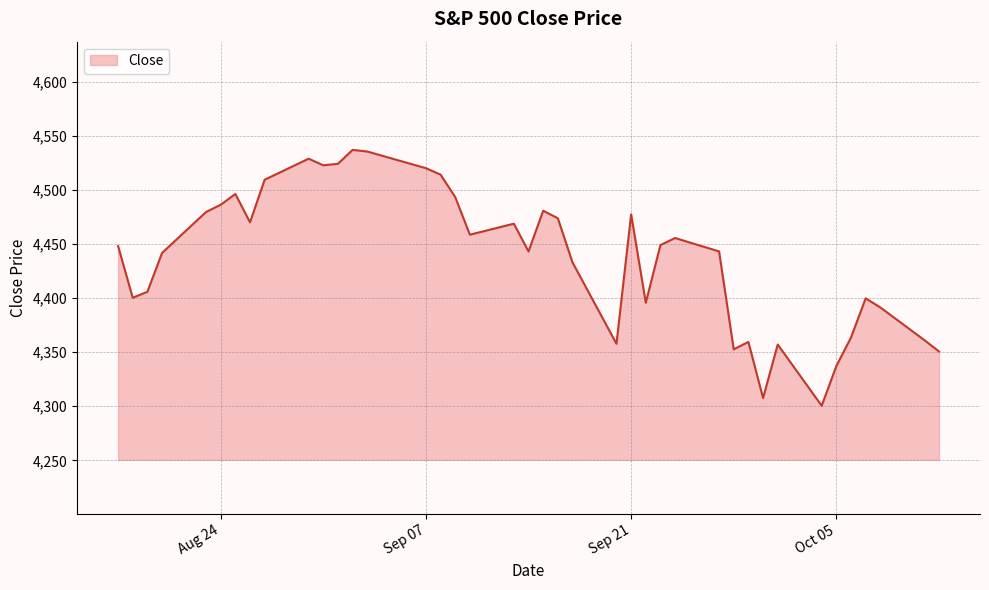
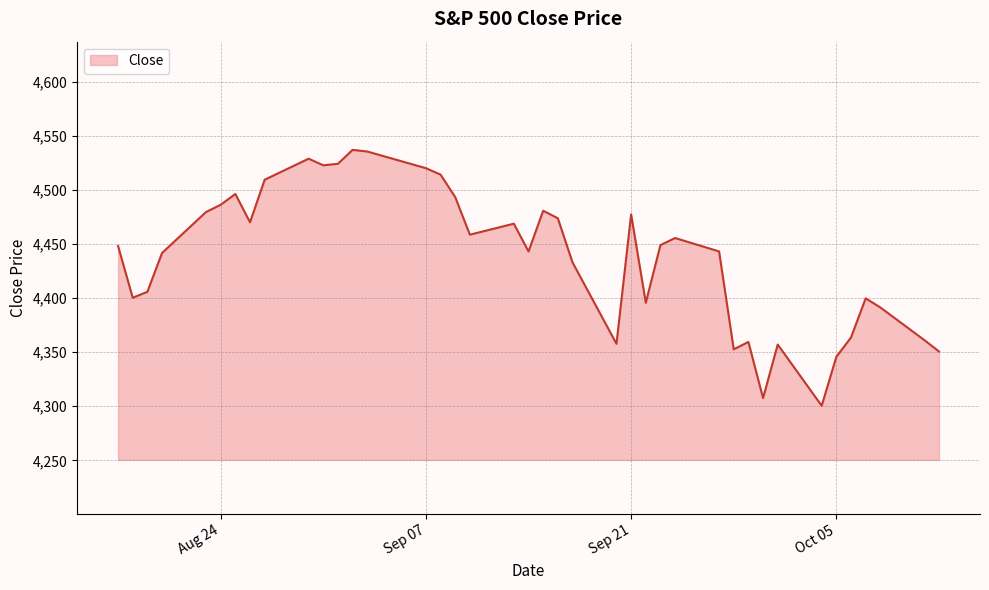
Oct 05: 4,337 -> 4,346
